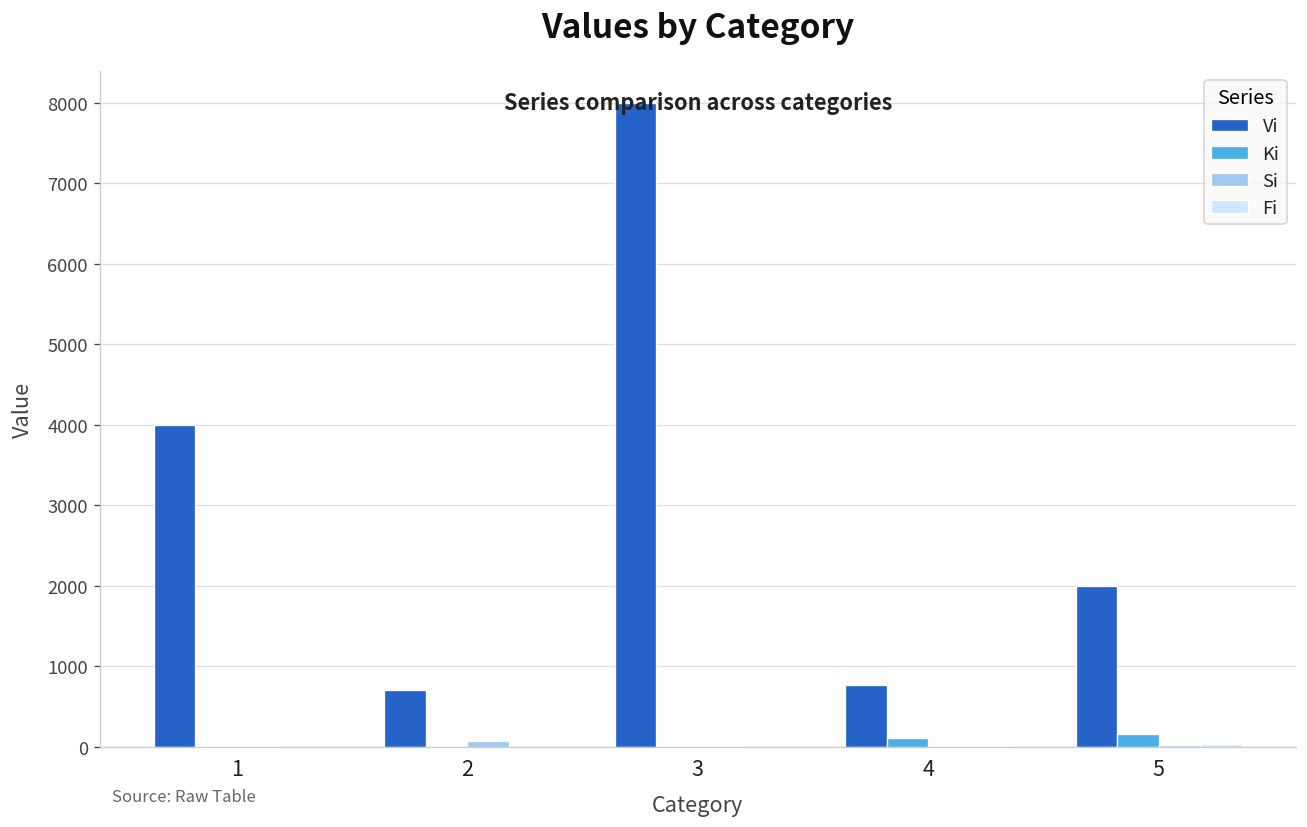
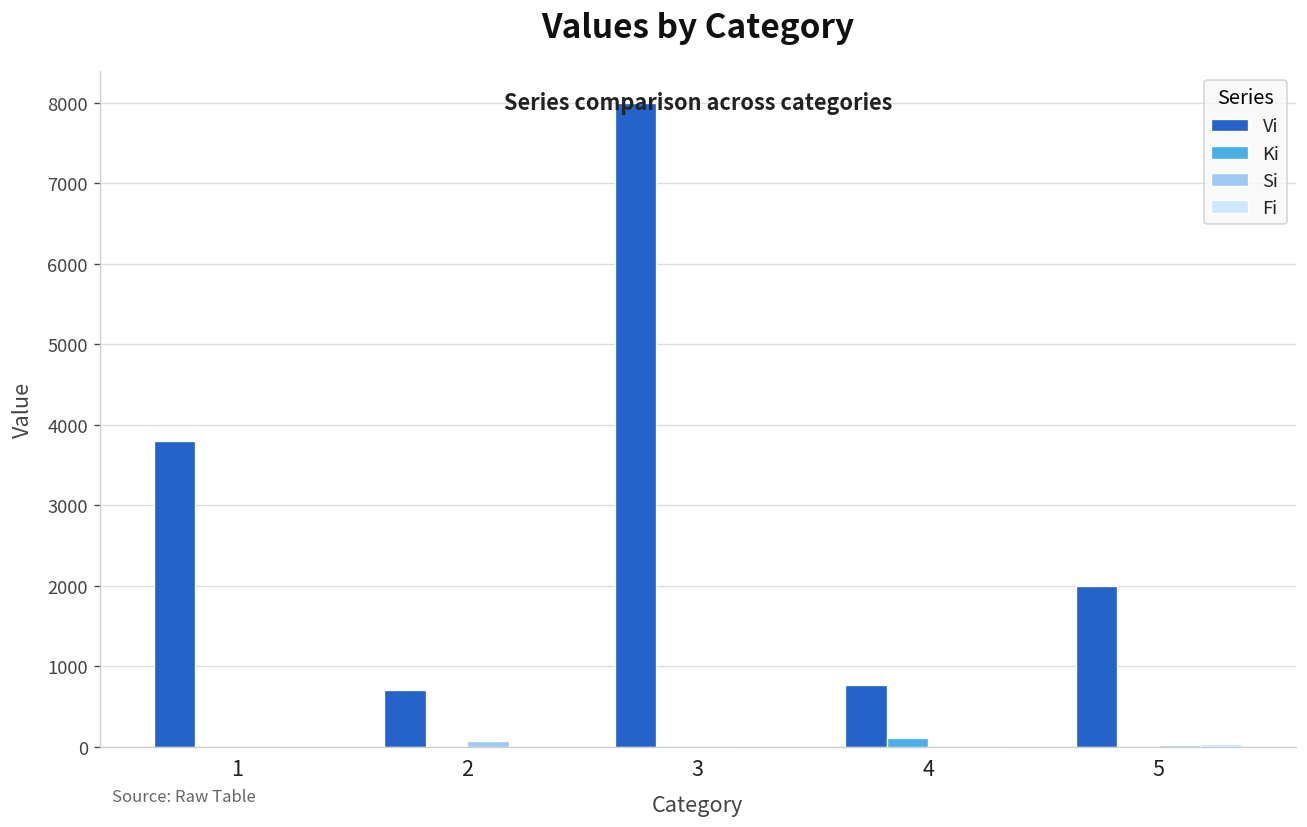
Vi, 1: 4000 -> 3800
Ki, 5: 200 -> 0
